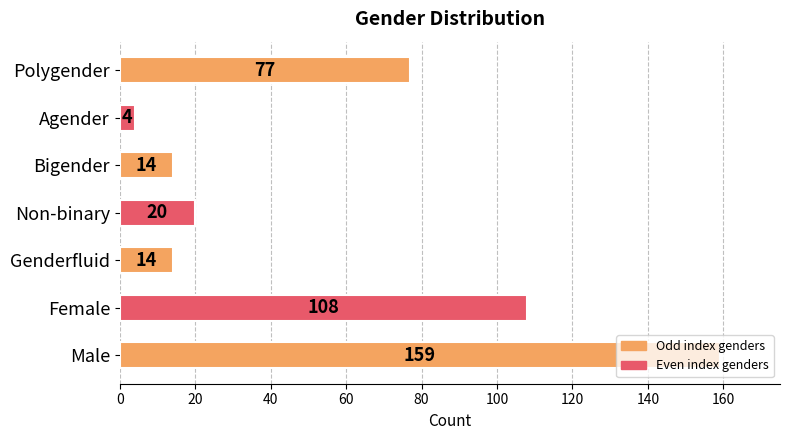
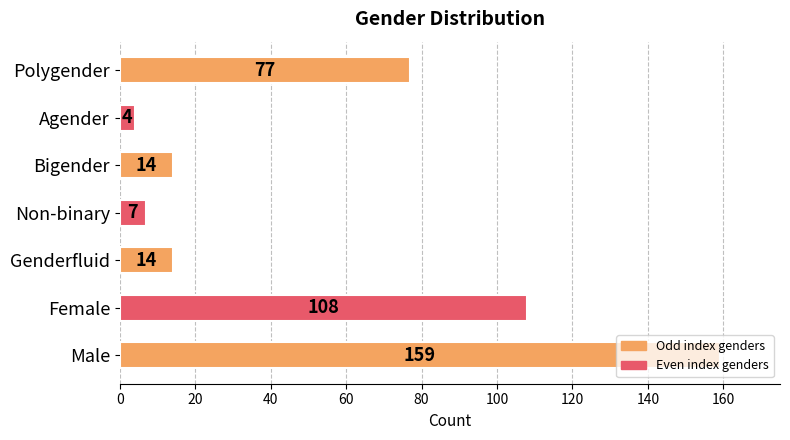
Non-binary: 20 -> 7
